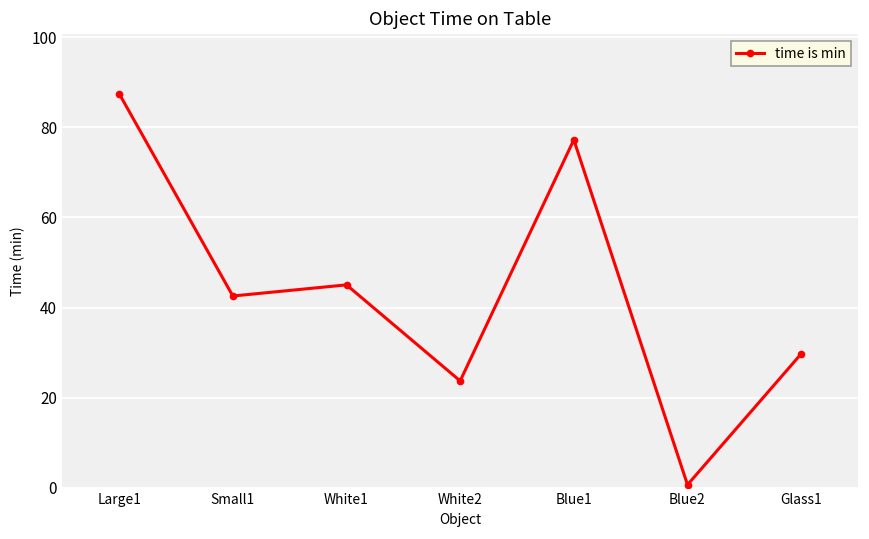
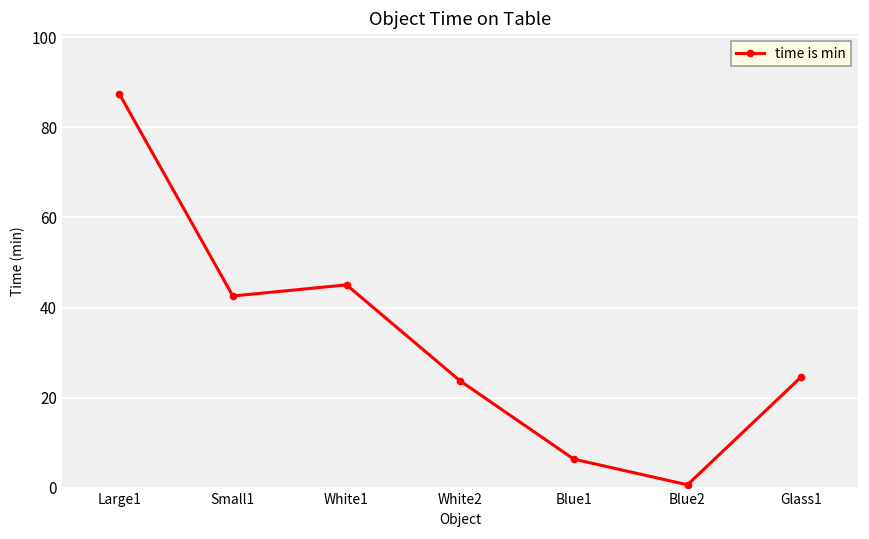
Blue1: 77 -> 6
Glass1: 30 -> 25
